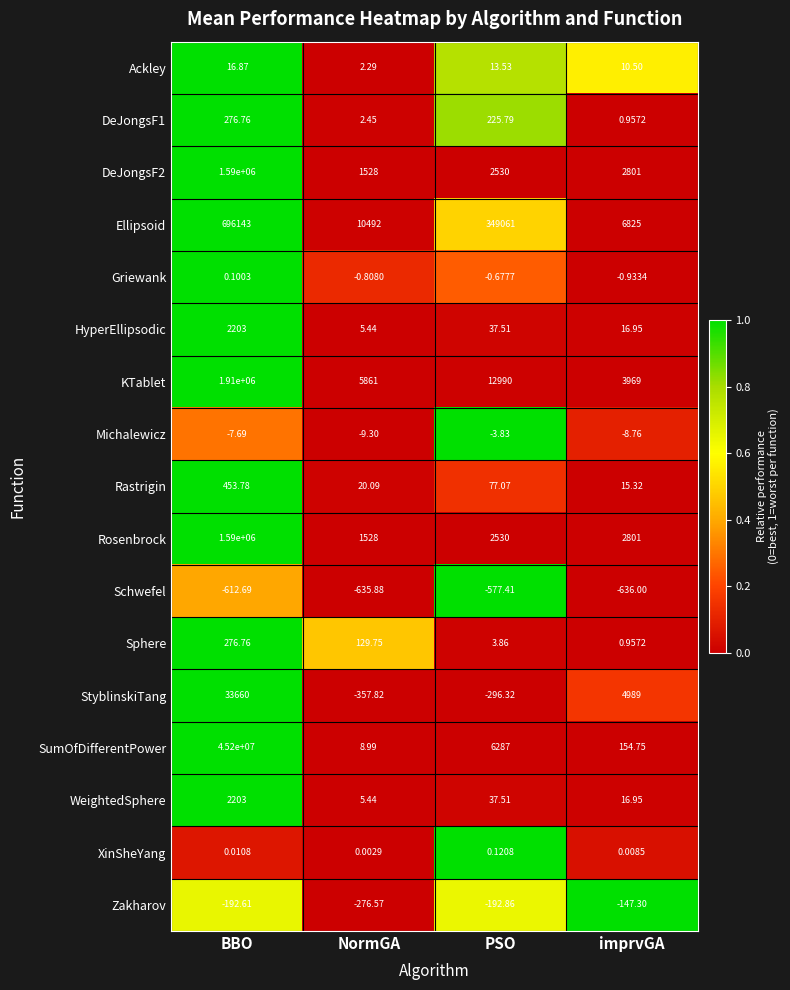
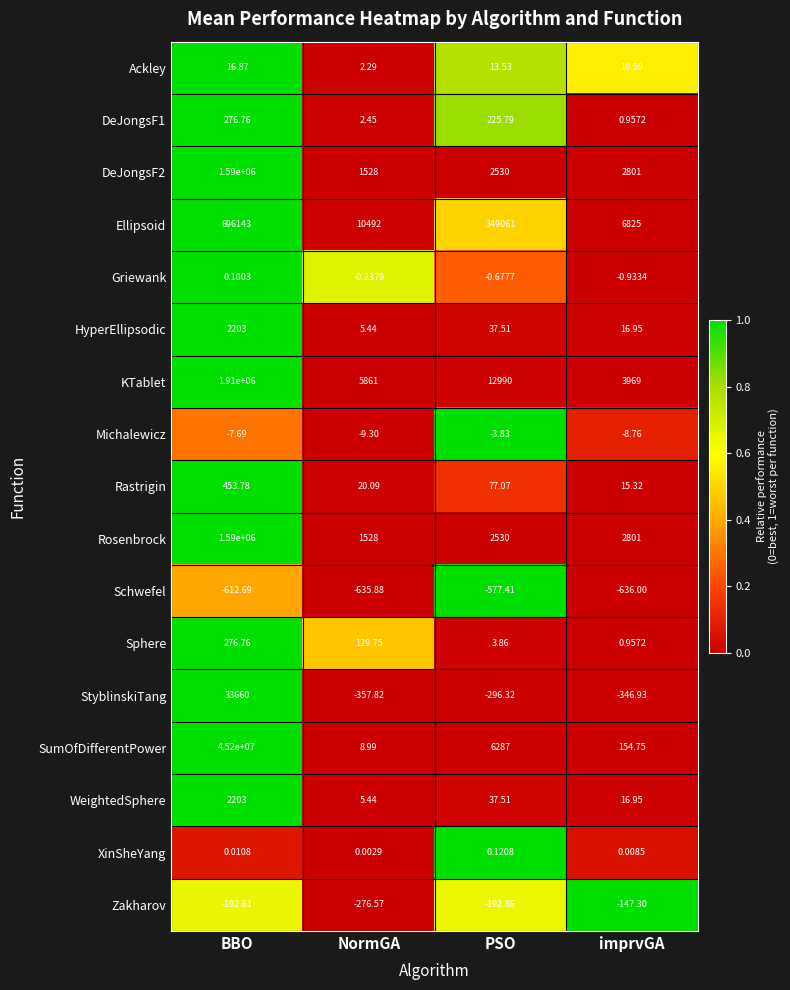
Griewank, NormGA: -0.8080 -> -0.2379
StyblinskiTang, imprvGA: 4989 -> -346.93
